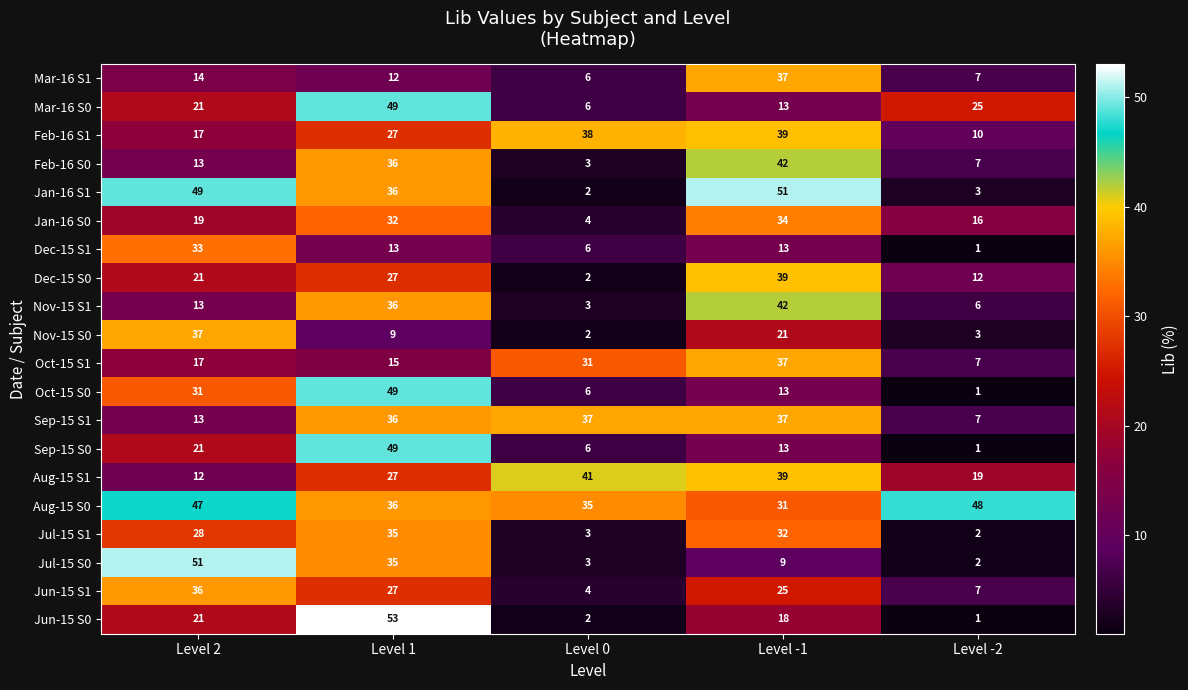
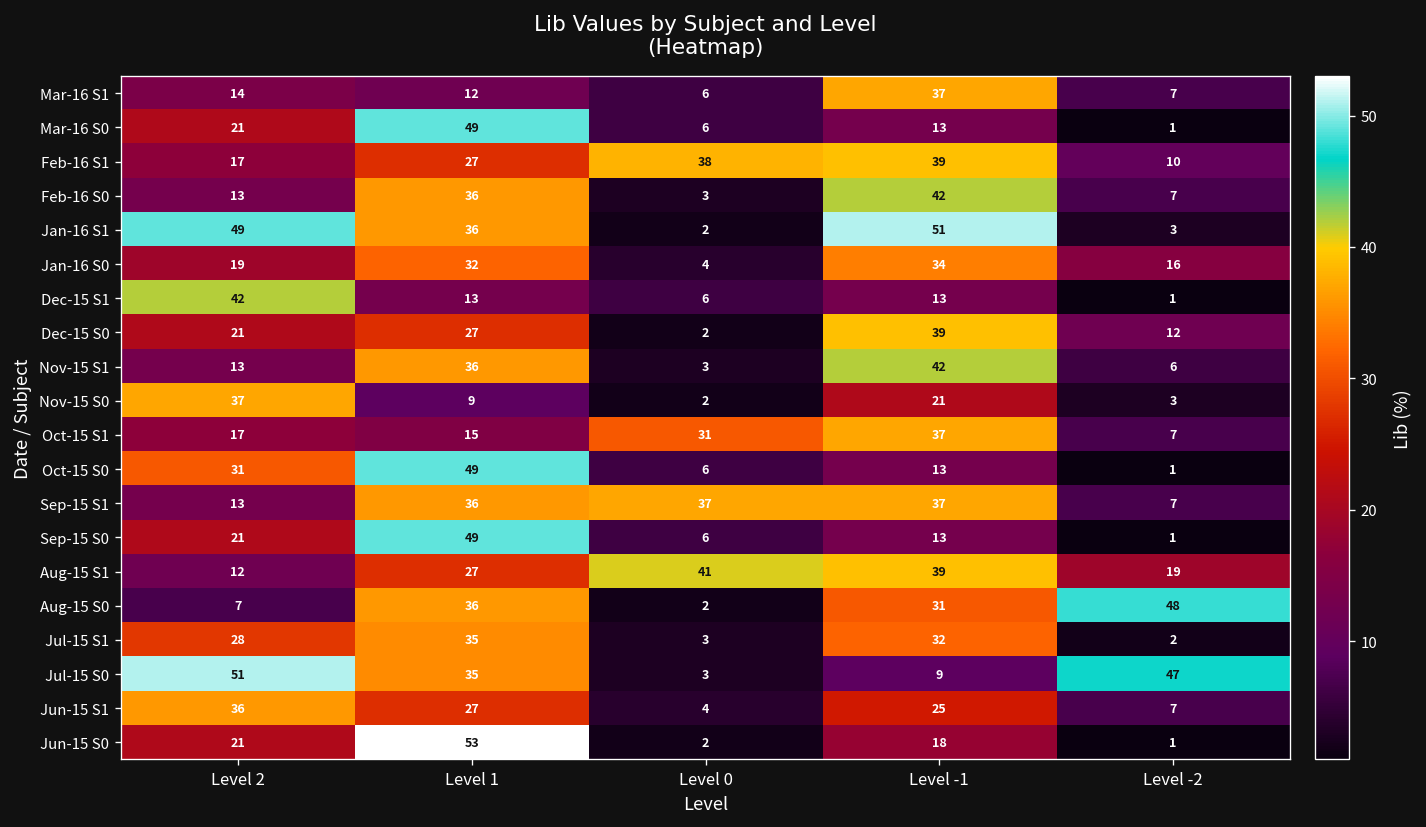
Mar-16 S0, Level -2: 25 -> 1
Dec-15 S1, Level 2: 33 -> 42
Aug-15 S0, Level 2: 47 -> 7
Aug-15 S0, Level 0: 35 -> 2
Jul-15 S0, Level -2: 2 -> 47
